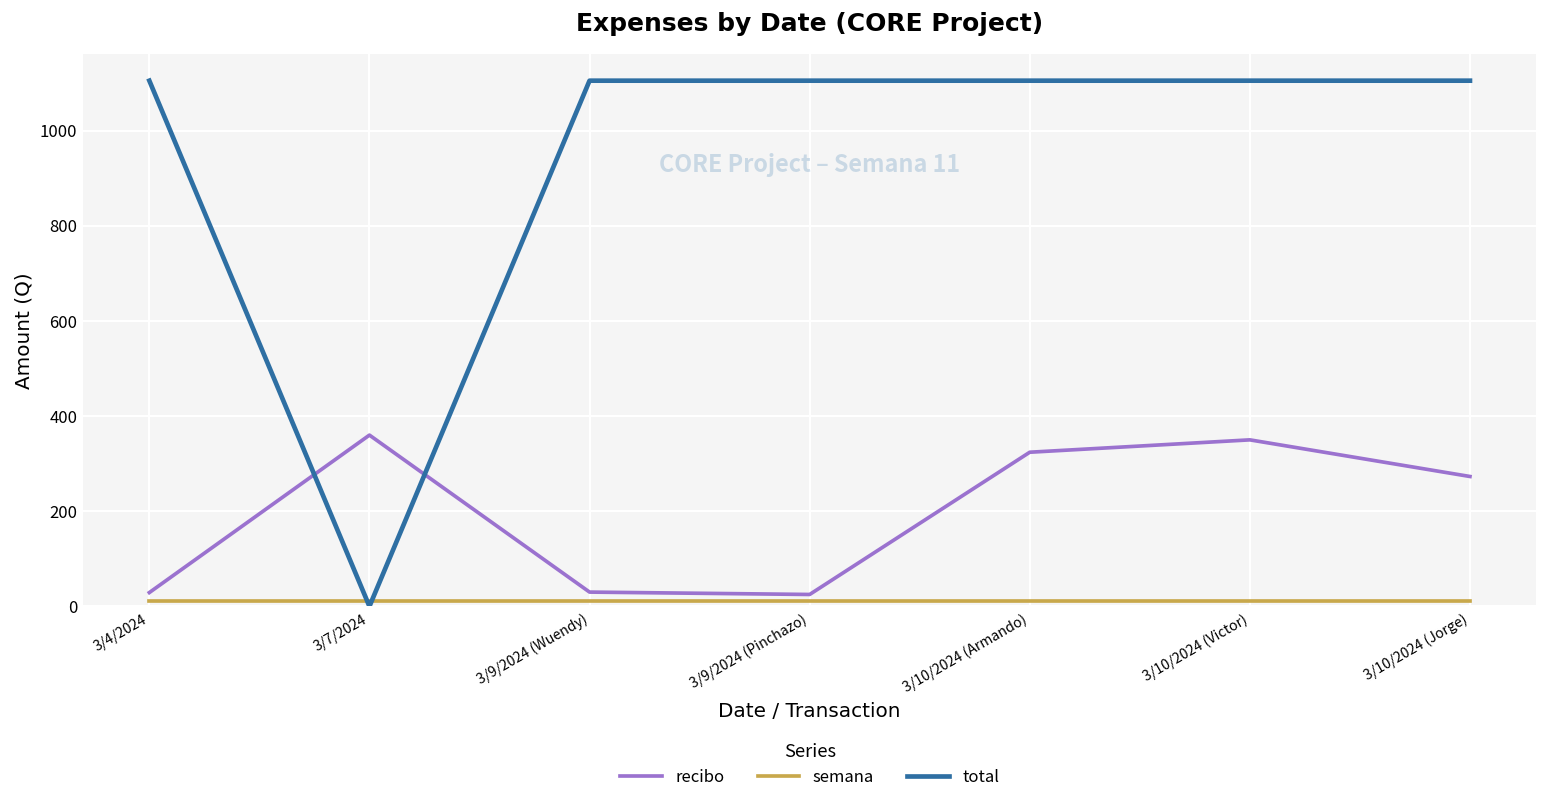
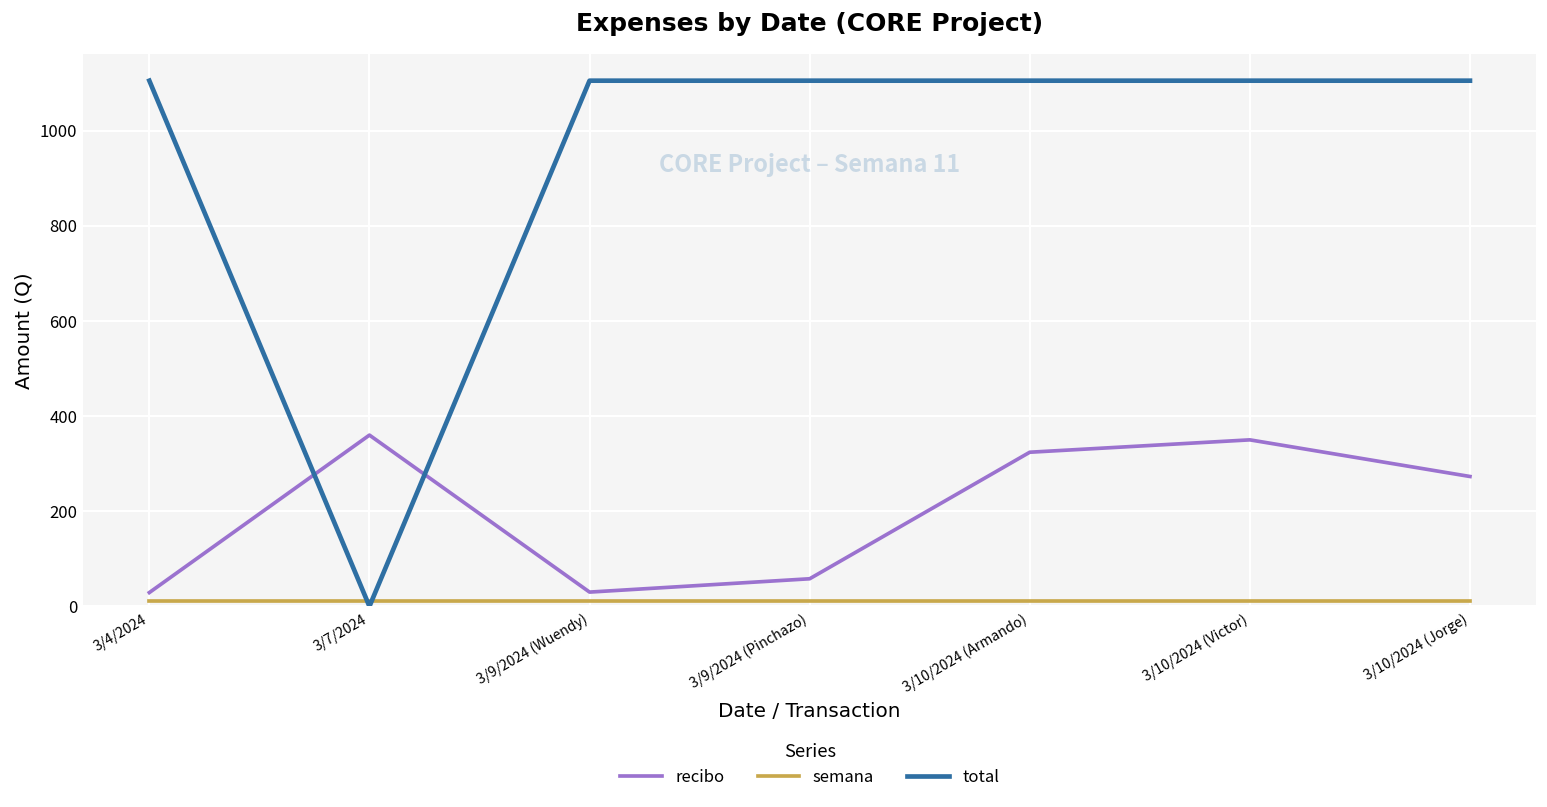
recibo, 3/9/2024 (Pinchazo): 30 -> 60
